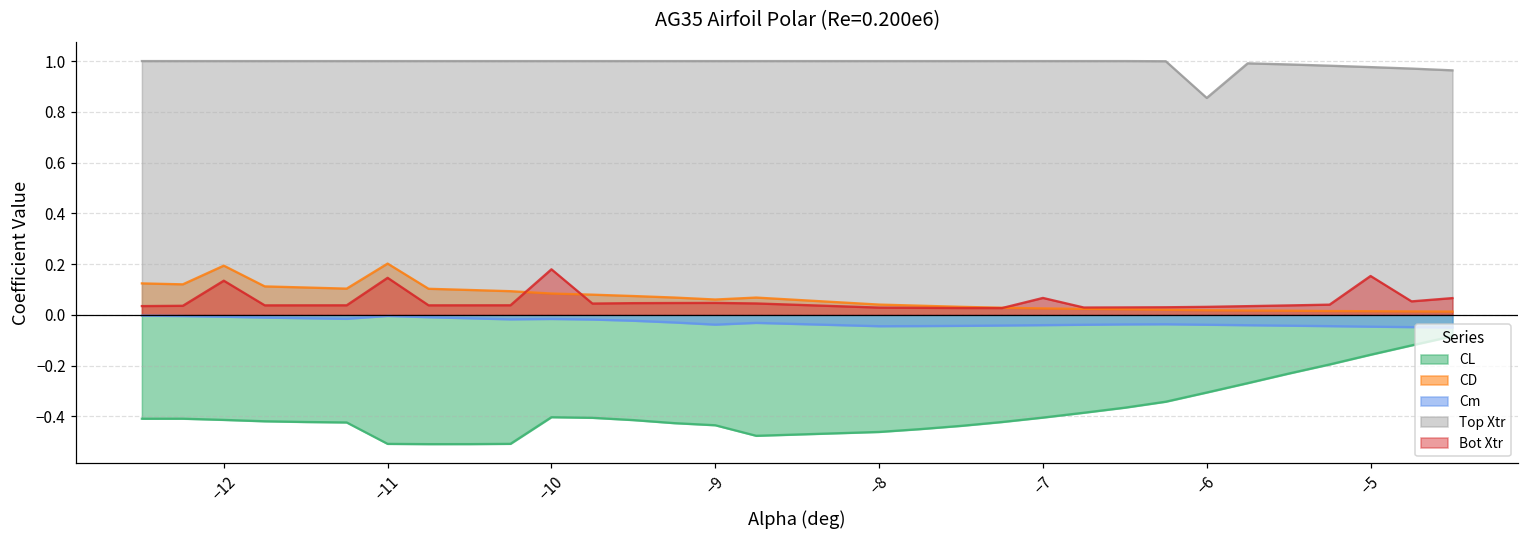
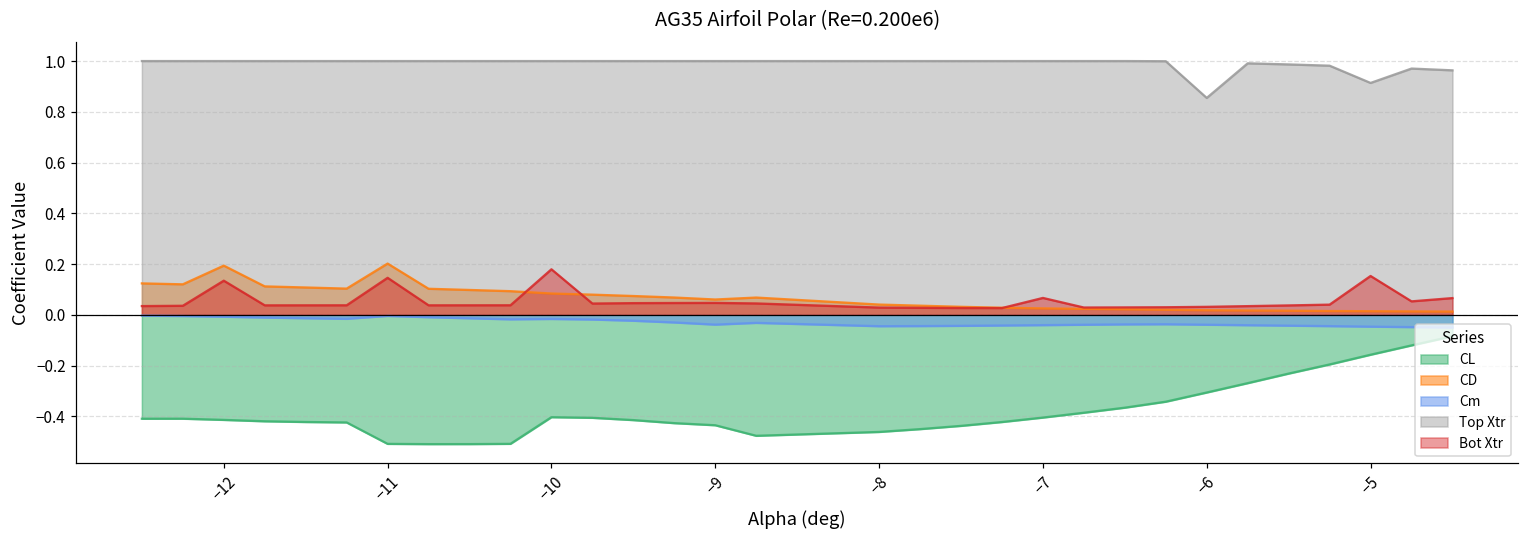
Top Xtr, −5: 0.98 -> 0.91
